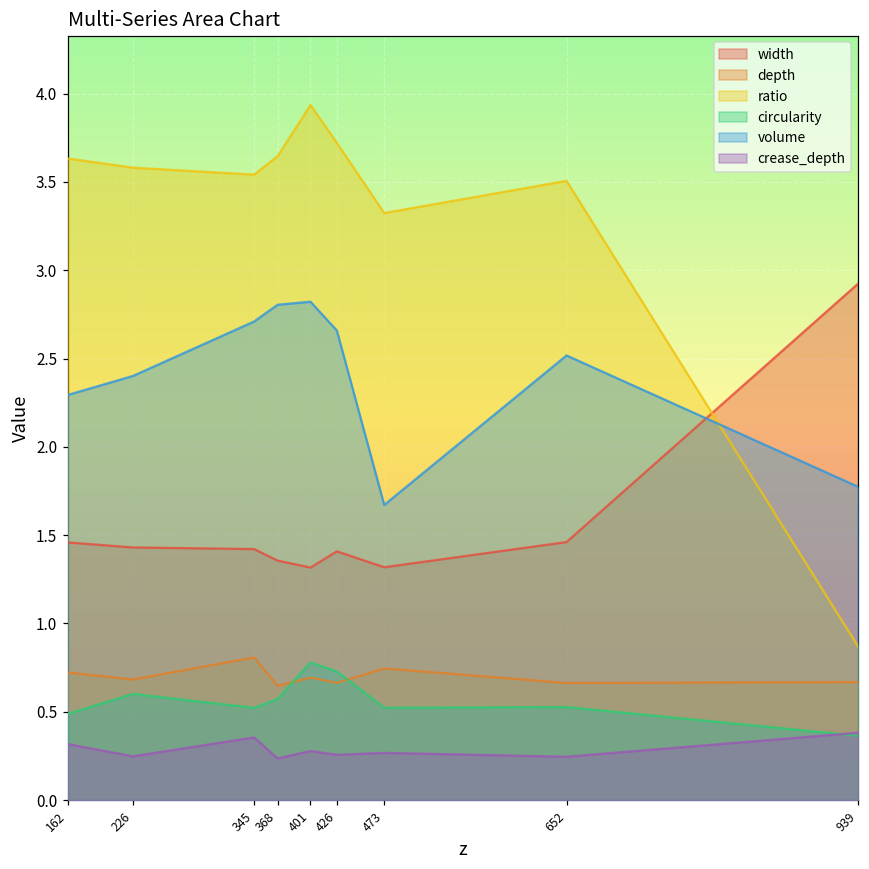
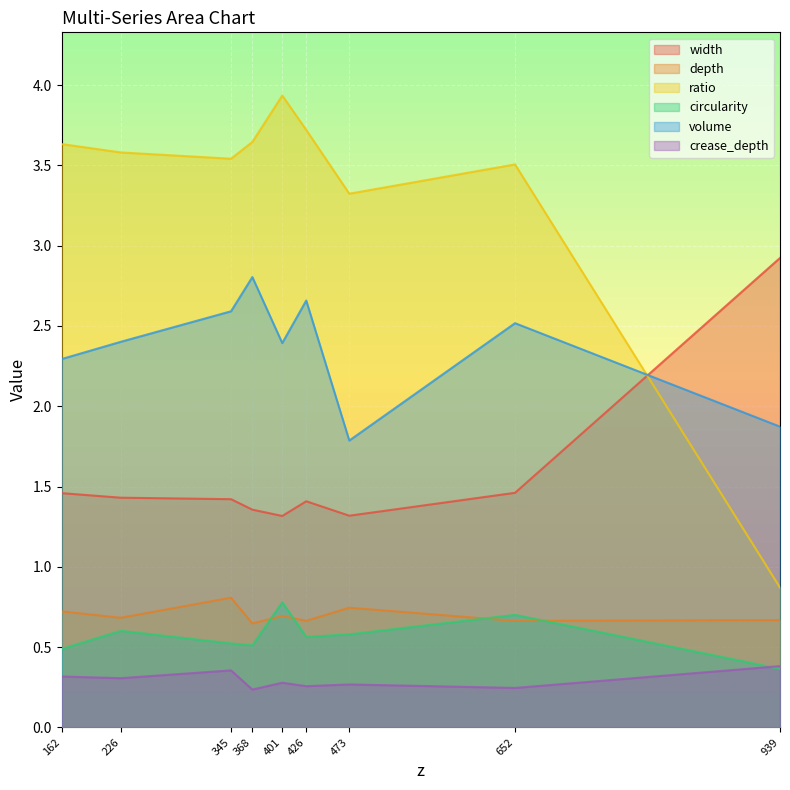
crease_depth, 226: 0.25 -> 0.31
volume, 345: 2.71 -> 2.59
circularity, 368: 0.57 -> 0.51
volume, 401: 2.82 -> 2.39
circularity, 426: 0.73 -> 0.56
circularity, 473: 0.52 -> 0.58
volume, 473: 1.67 -> 1.79
circularity, 652: 0.53 -> 0.70
volume, 939: 1.77 -> 1.87
